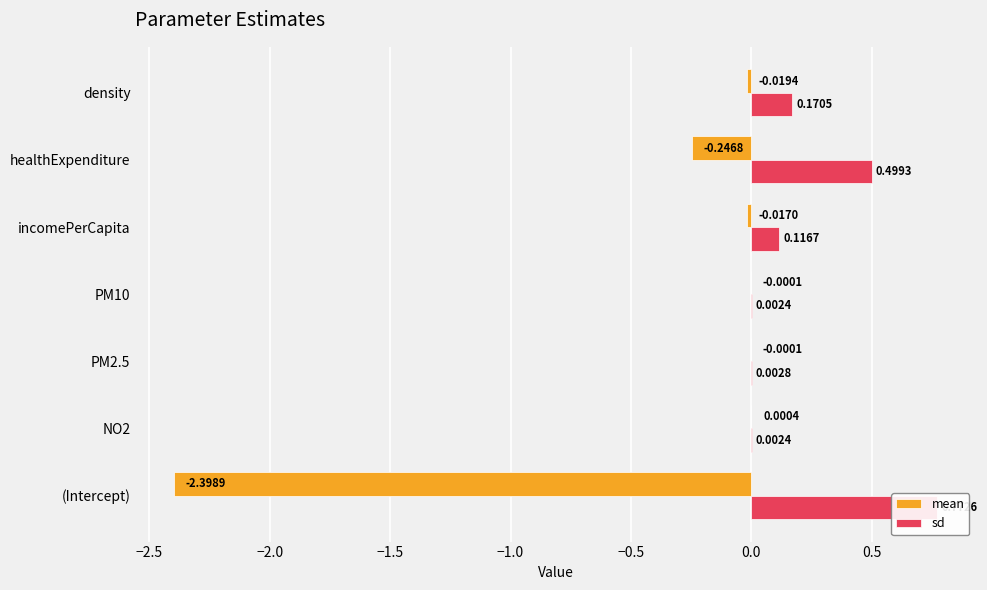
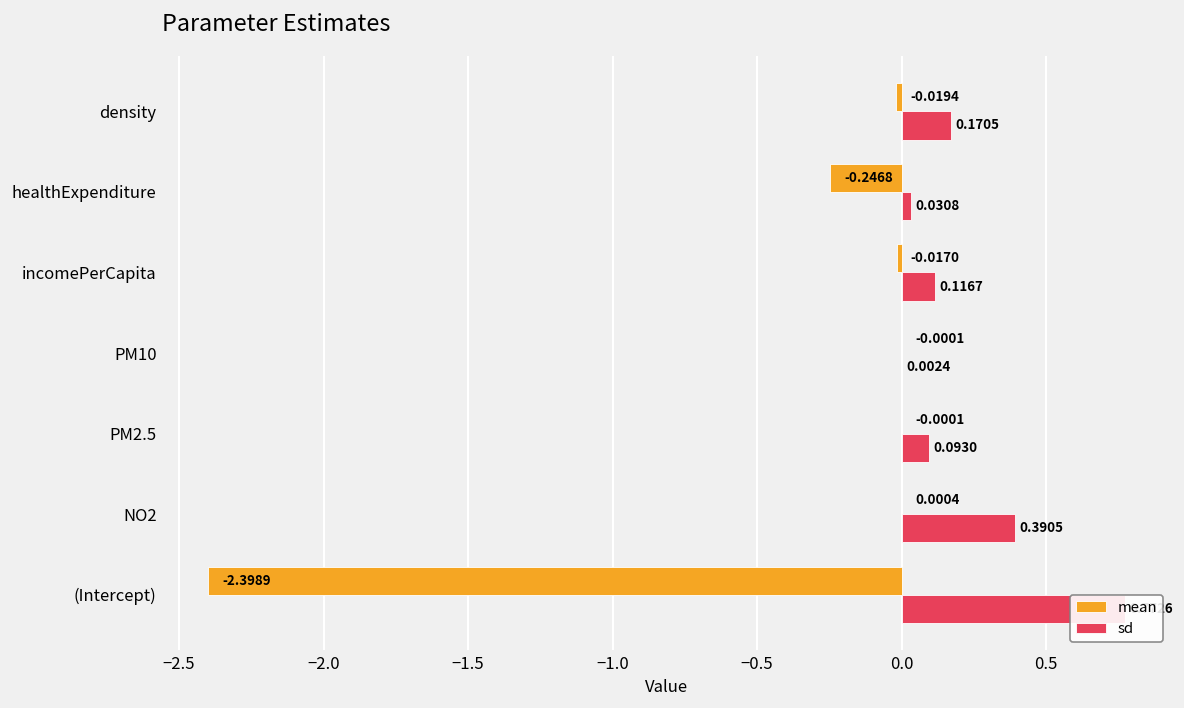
sd, healthExpenditure: 0.4993 -> 0.0308
sd, PM2.5: 0.0028 -> 0.0930
sd, NO2: 0.0024 -> 0.3905
